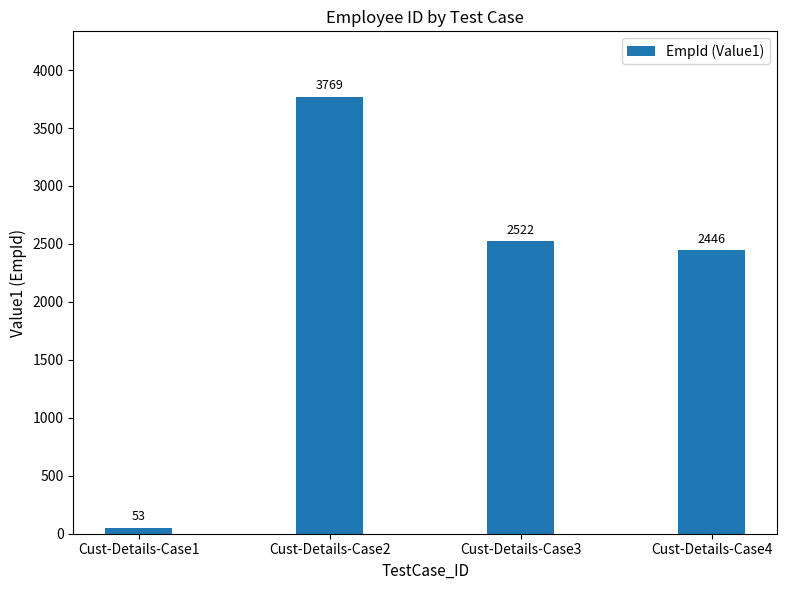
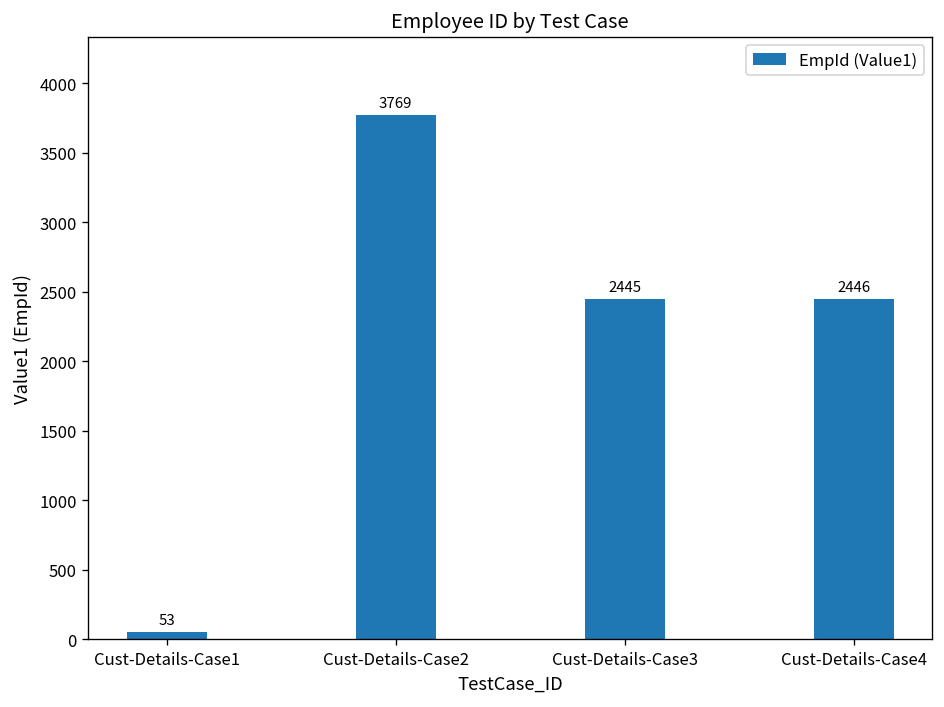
Cust-Details-Case3: 2522 -> 2445
